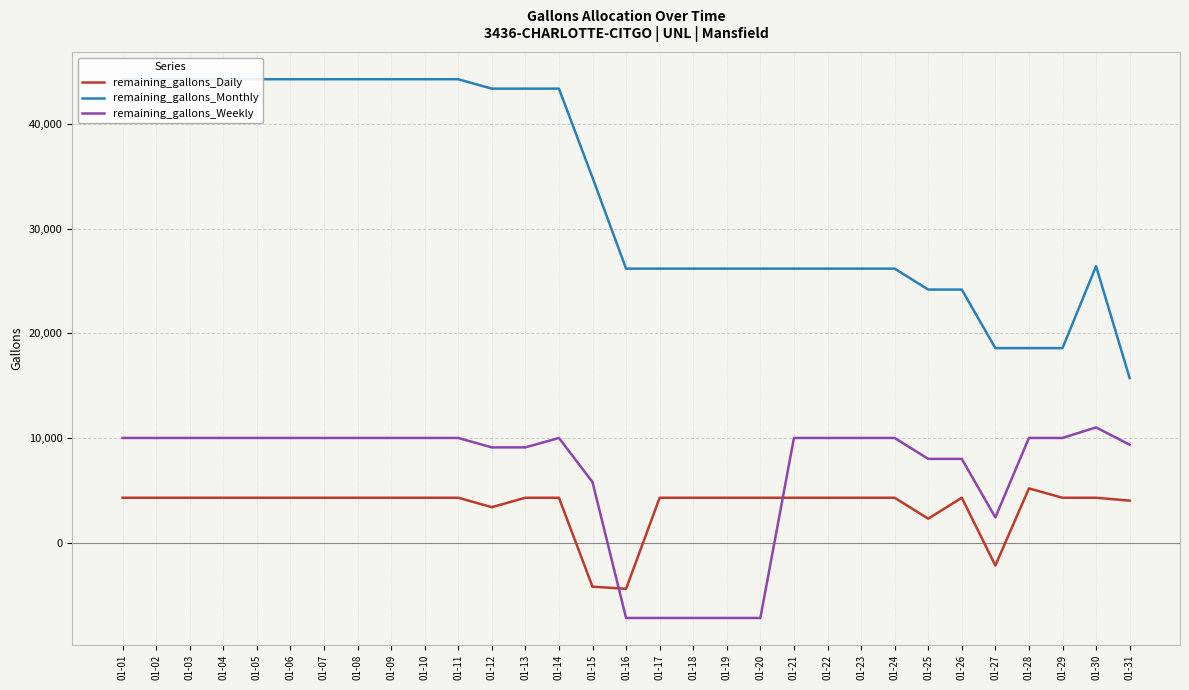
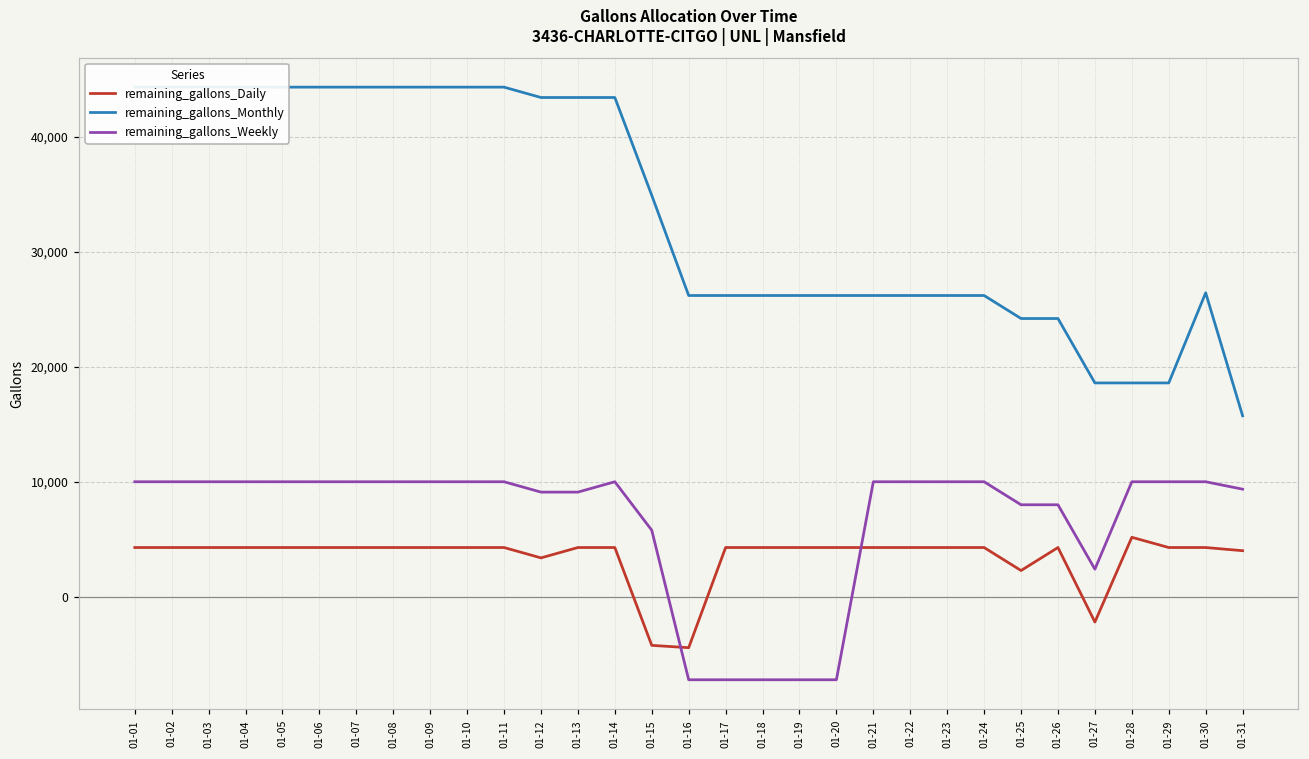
remaining_gallons_Weekly, 01-30: 11,000 -> 10,000
